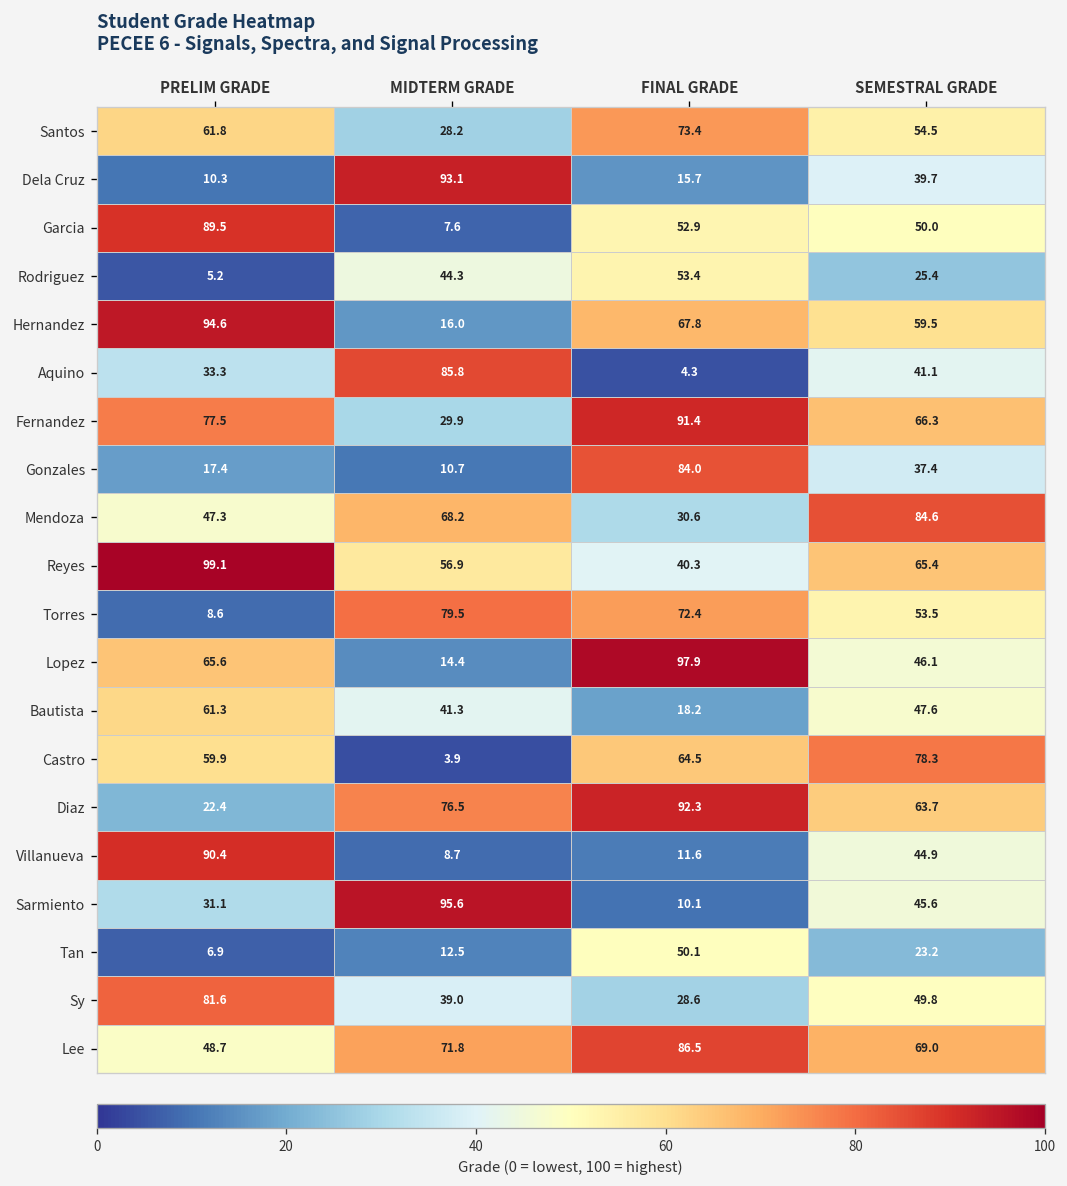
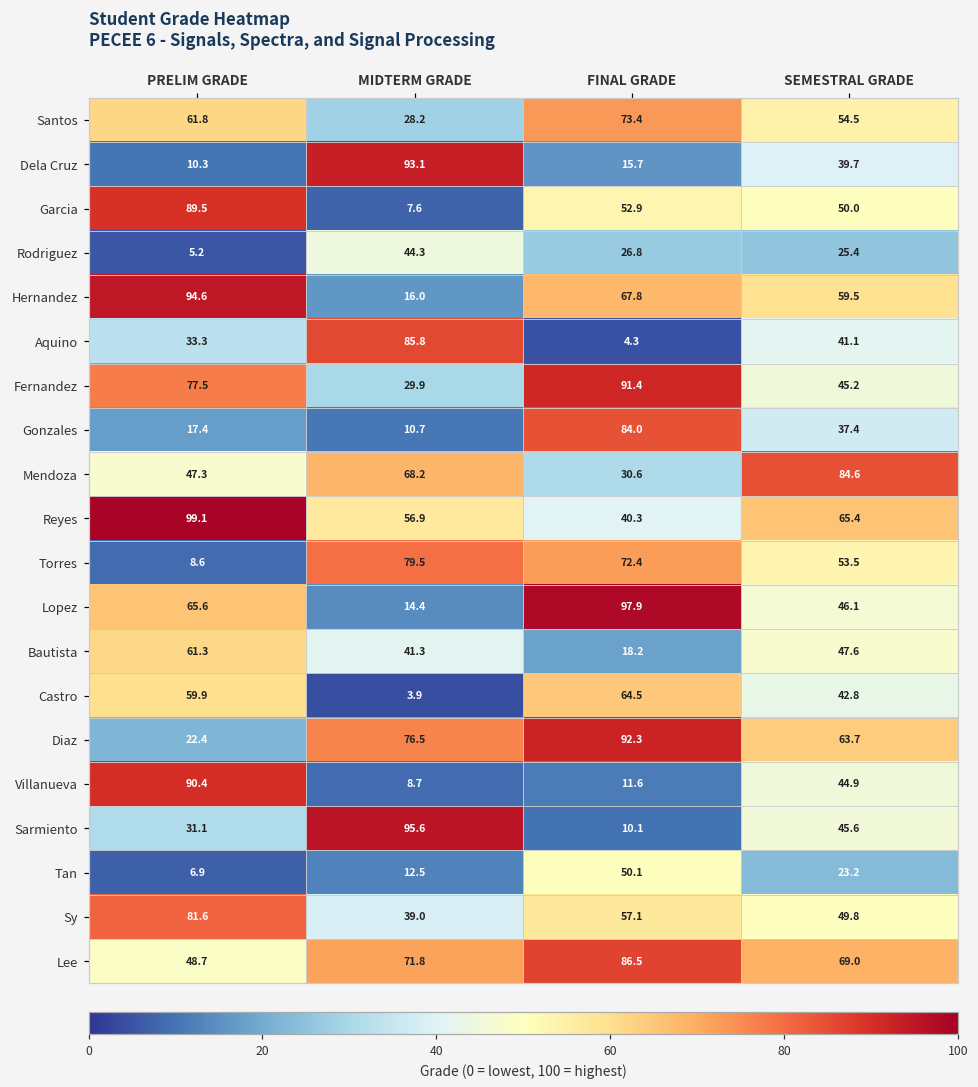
Rodriguez, FINAL GRADE: 53.4 -> 26.8
Fernandez, SEMESTRAL GRADE: 66.3 -> 45.2
Castro, SEMESTRAL GRADE: 78.3 -> 42.8
Sy, FINAL GRADE: 28.6 -> 57.1
